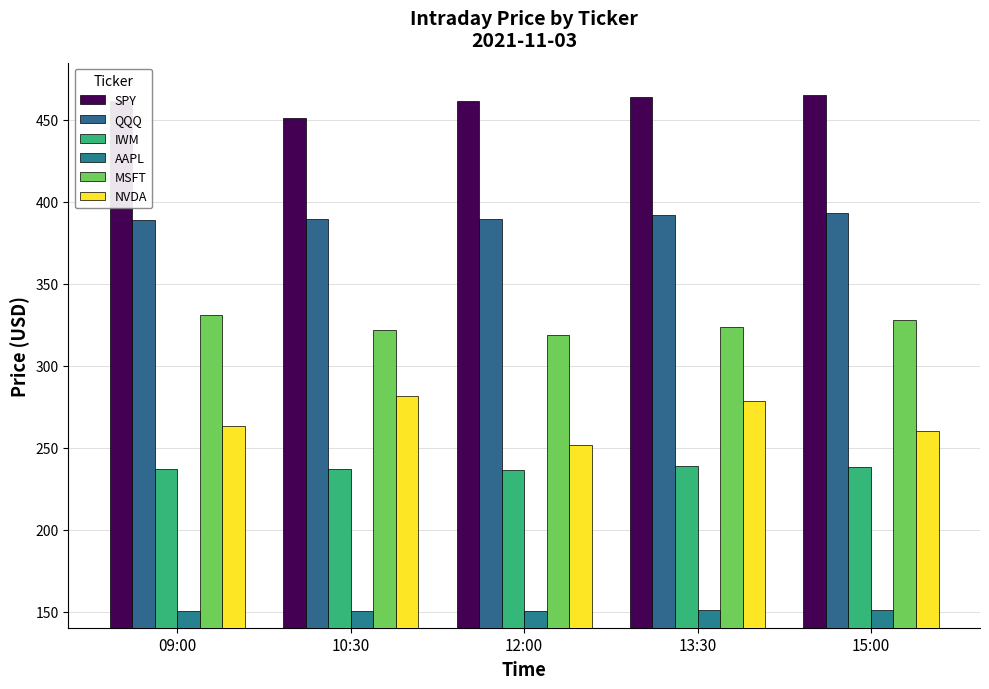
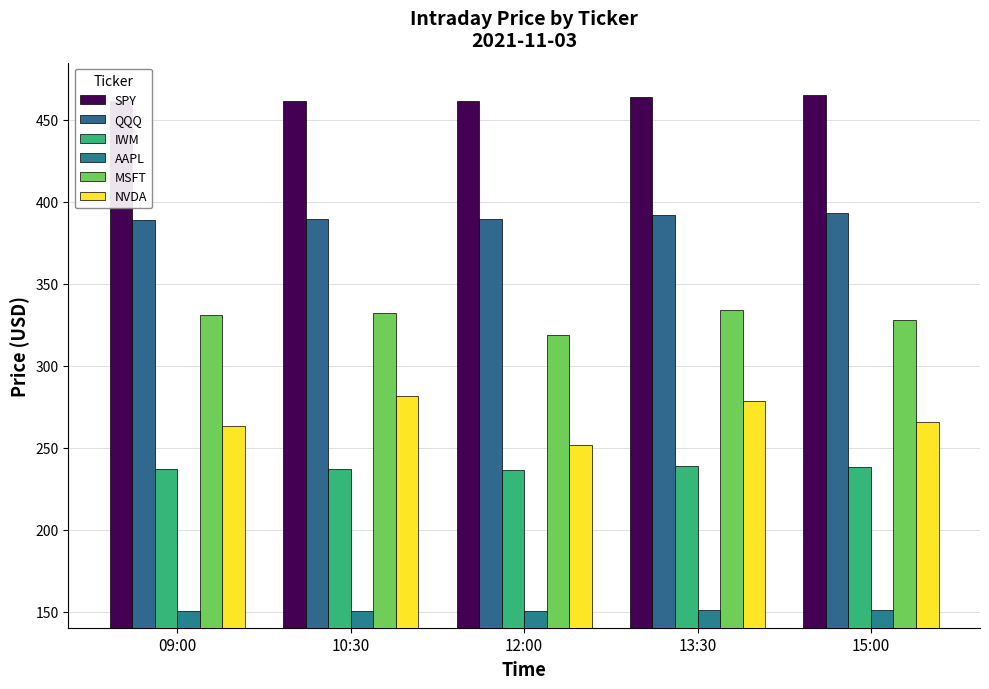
SPY, 10:30: 451 -> 461
MSFT, 10:30: 322 -> 332
MSFT, 13:30: 323 -> 334
NVDA, 15:00: 260 -> 266
